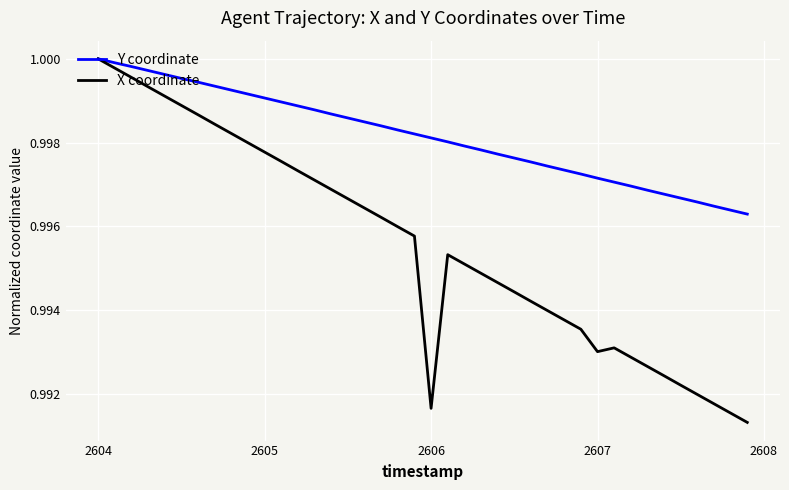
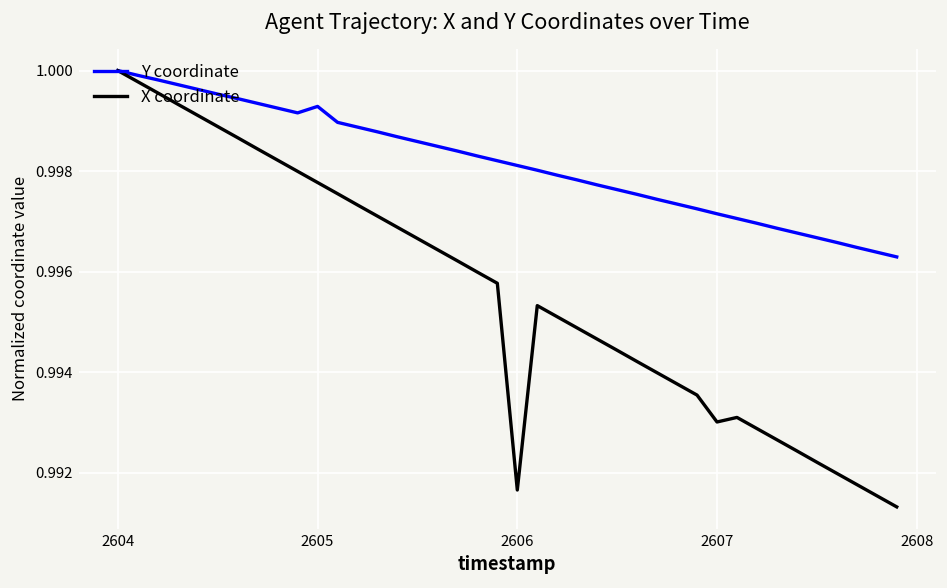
Y coordinate, 2605: 0.9991 -> 0.9993
